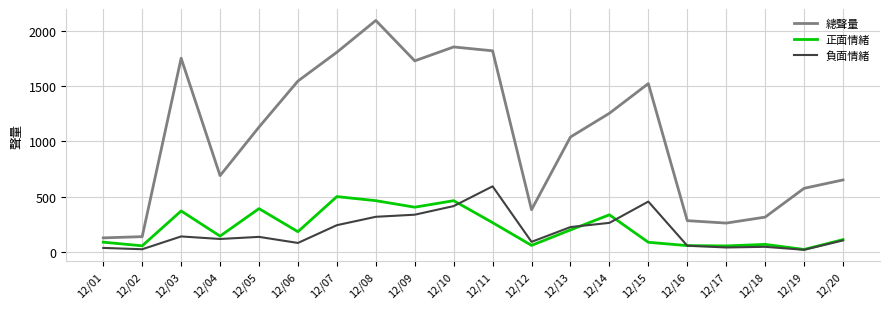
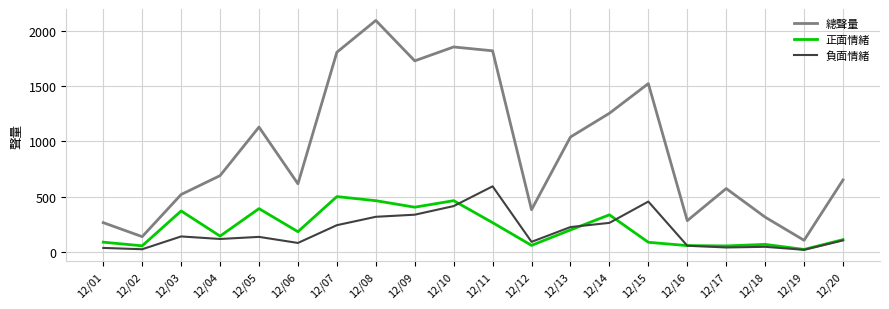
總聲量, 12/01: 130 -> 260
總聲量, 12/03: 1750 -> 520
總聲量, 12/06: 1550 -> 620
總聲量, 12/17: 260 -> 570
總聲量, 12/19: 580 -> 100
